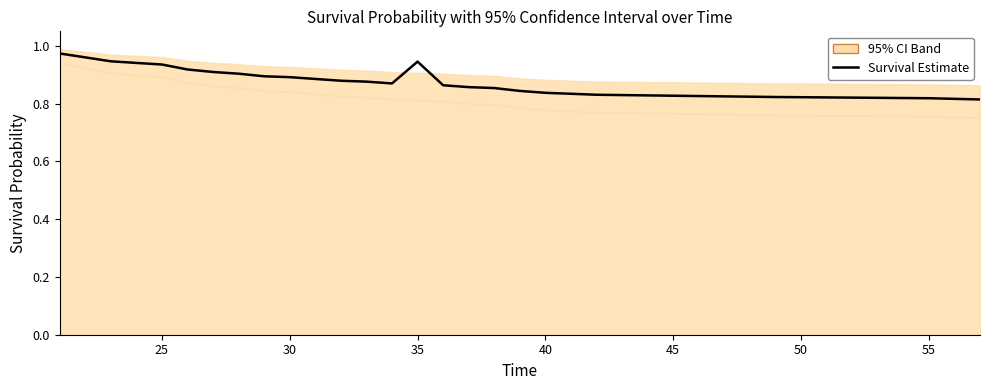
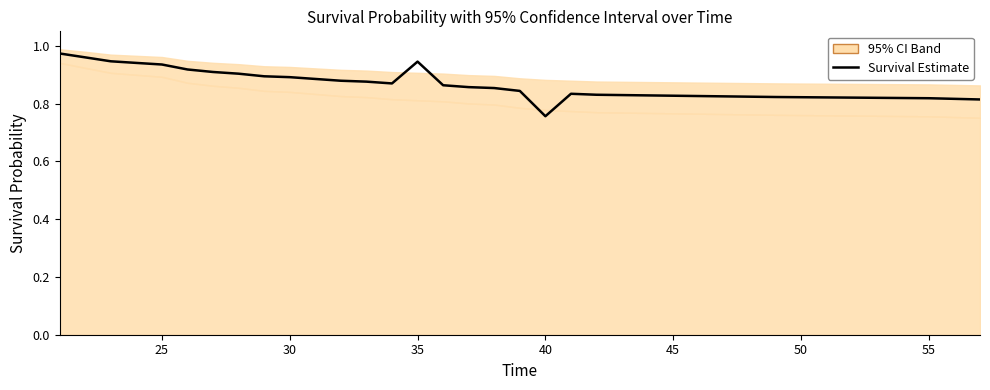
Survival Estimate, 40: 0.84 -> 0.76
